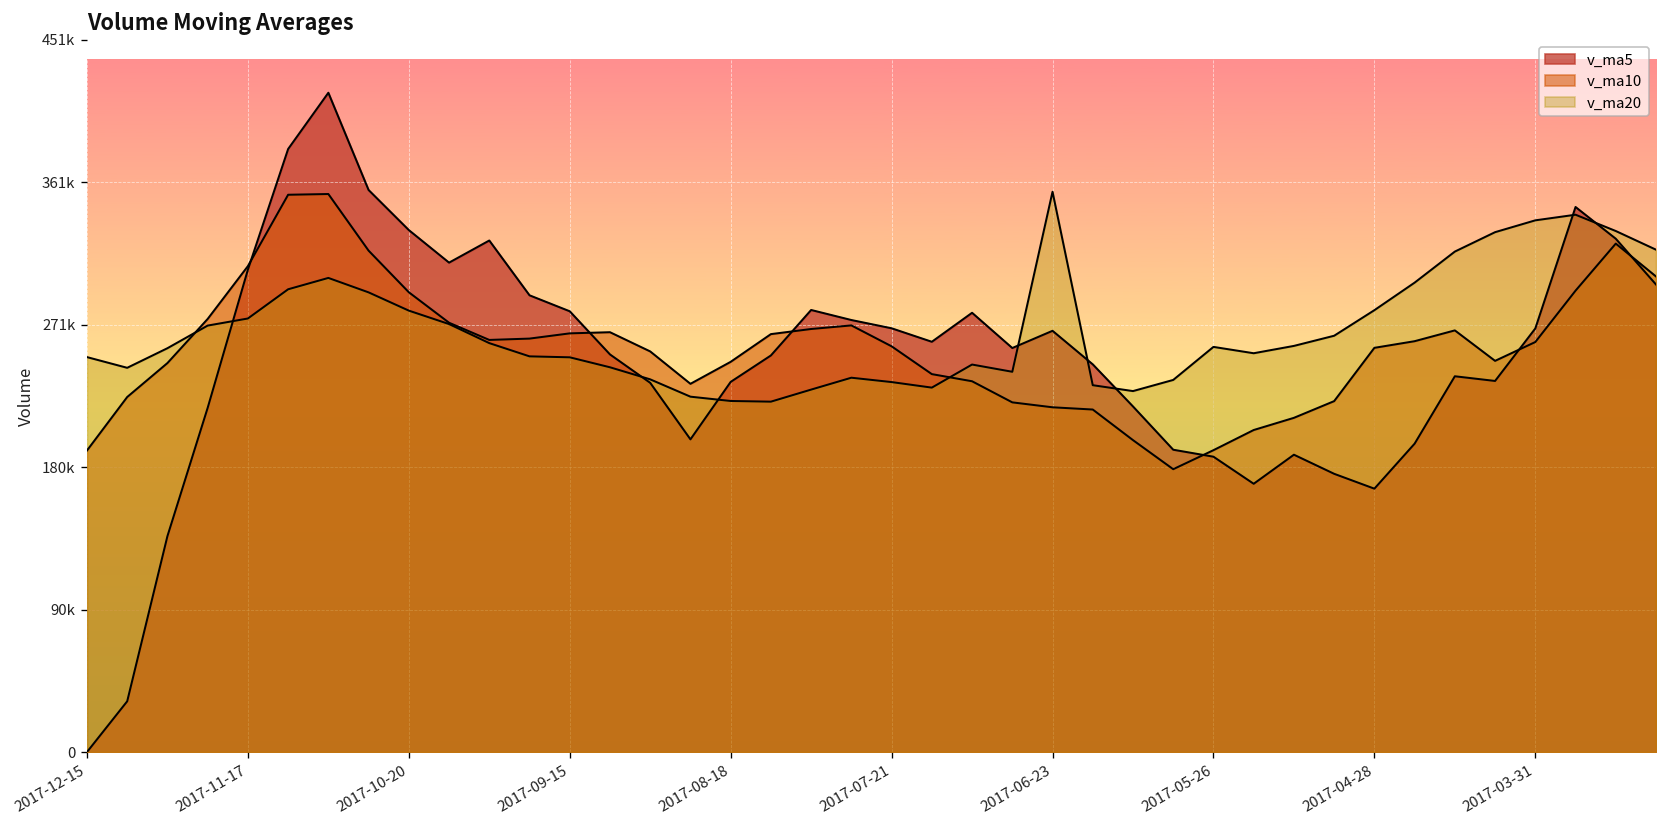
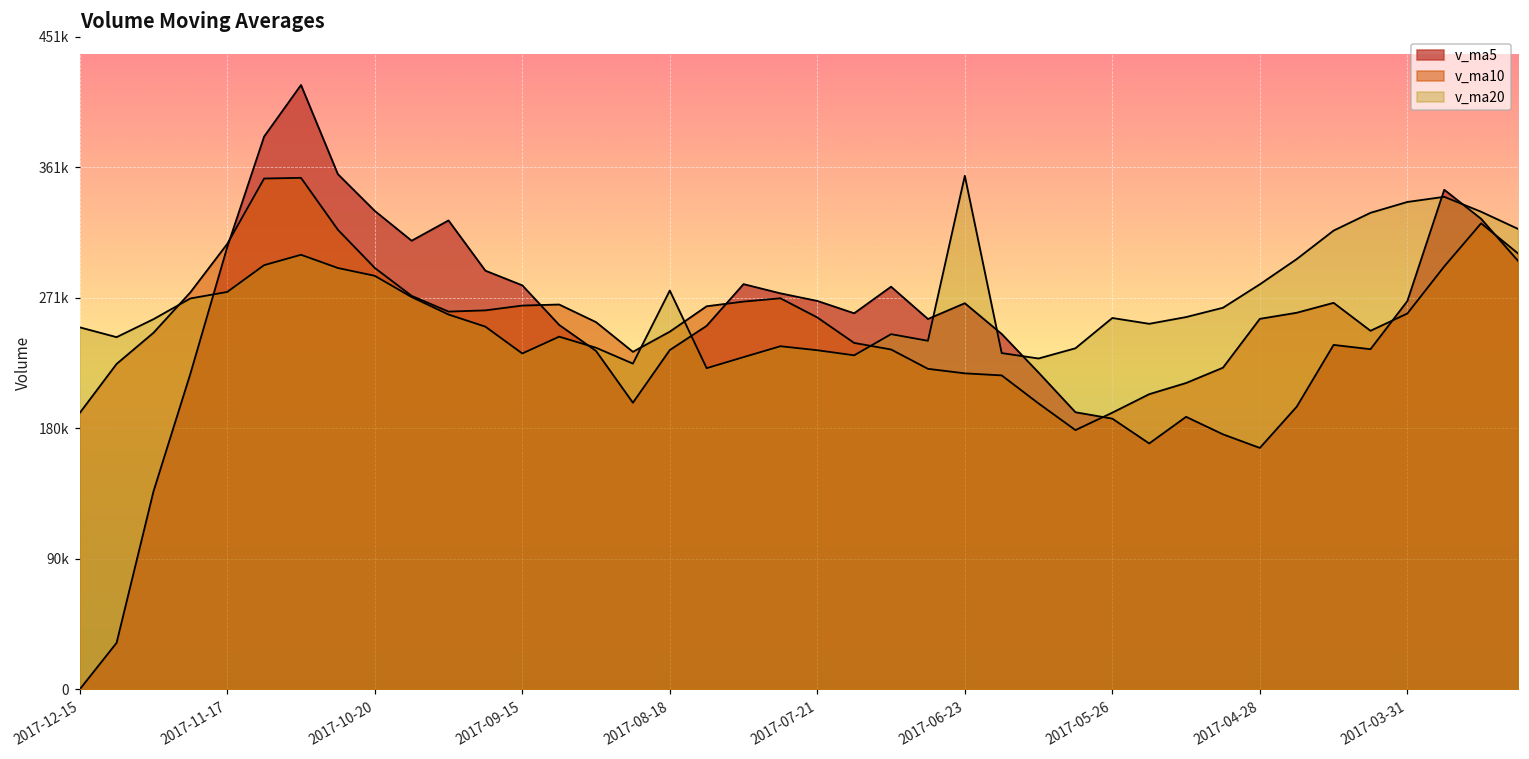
v_ma20, 2017-10-20: 280000 -> 286000
v_ma20, 2017-09-15: 251000 -> 233000
v_ma20, 2017-08-18: 223000 -> 276000
